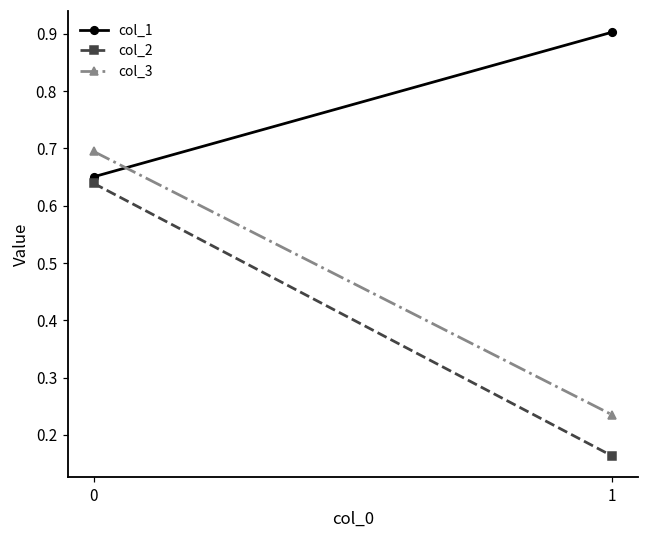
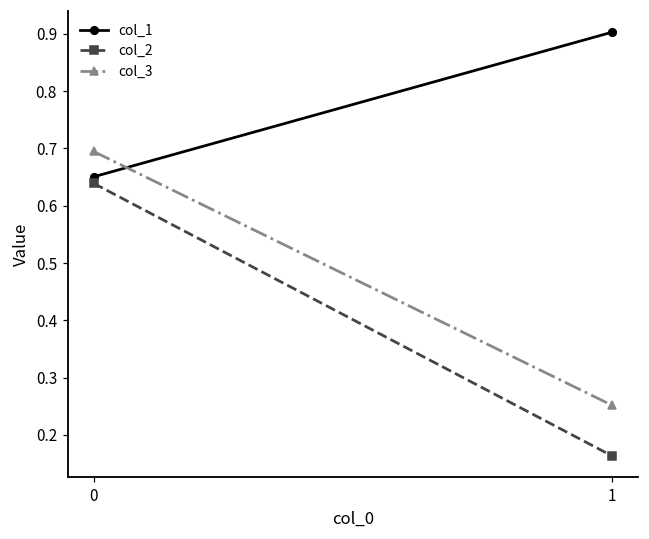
col_3, 1: 0.23 -> 0.25
